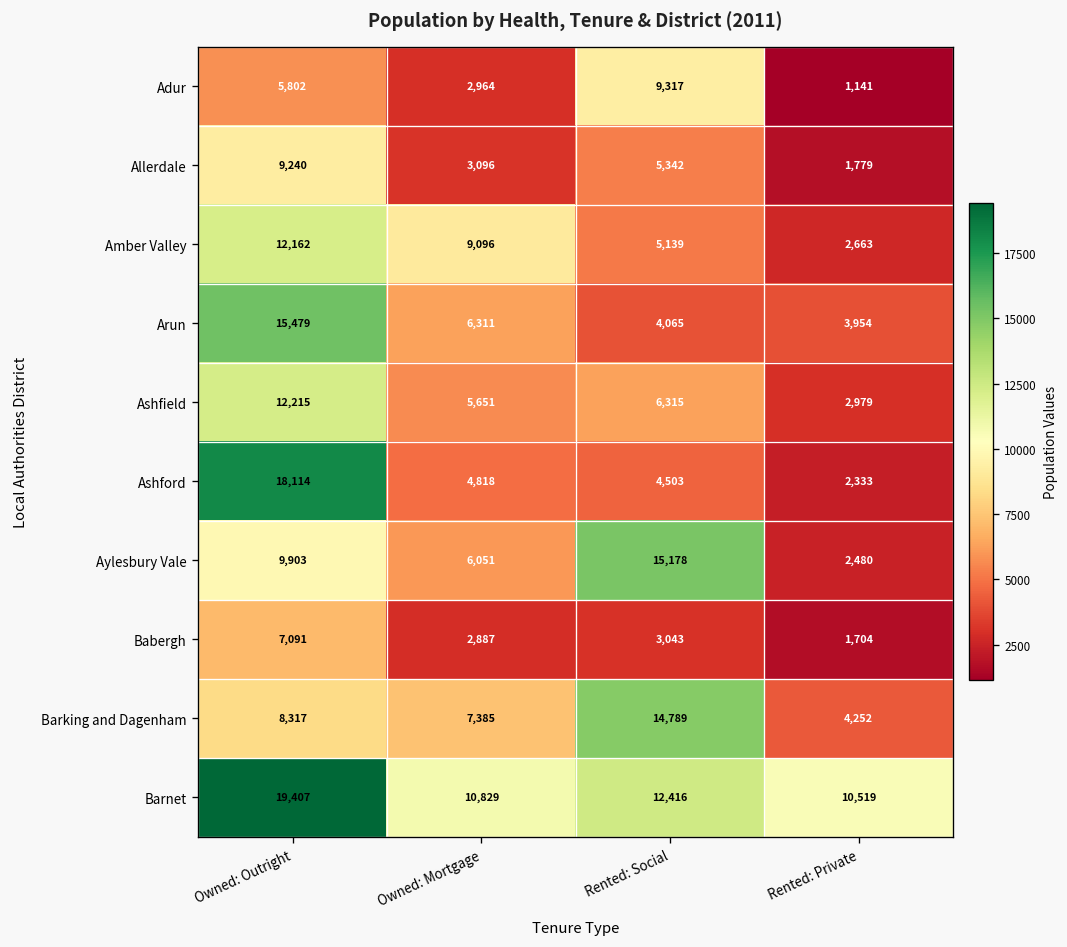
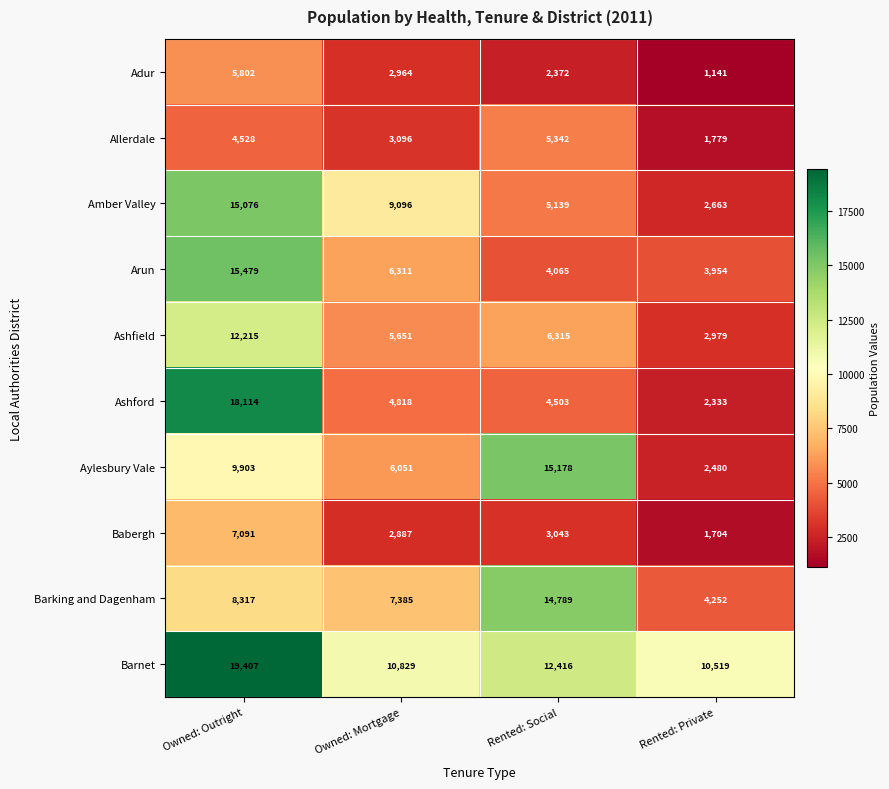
Adur, Rented: Social: 9,317 -> 2,372
Allerdale, Owned: Outright: 9,240 -> 4,528
Amber Valley, Owned: Outright: 12,162 -> 15,076
